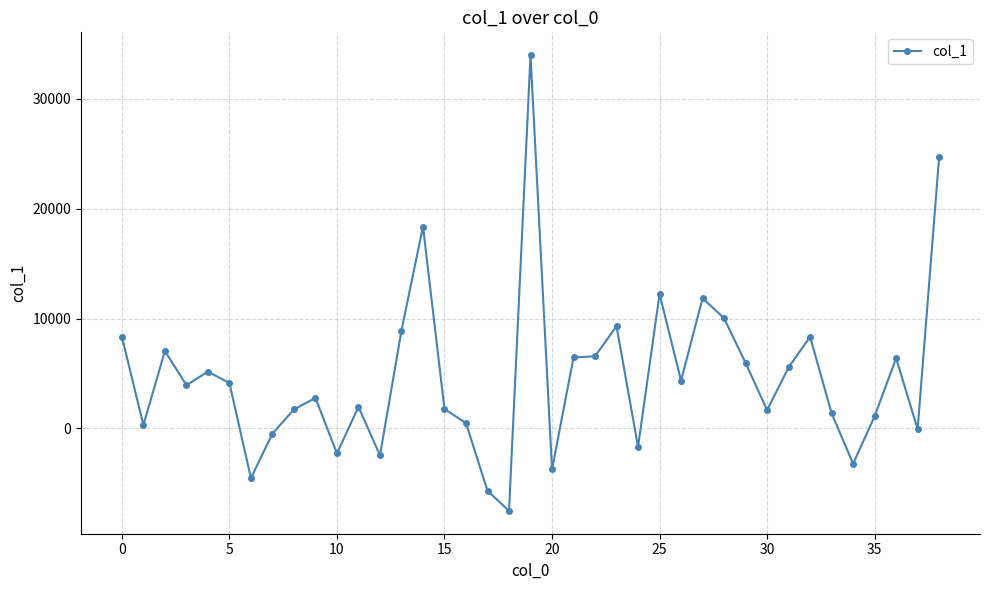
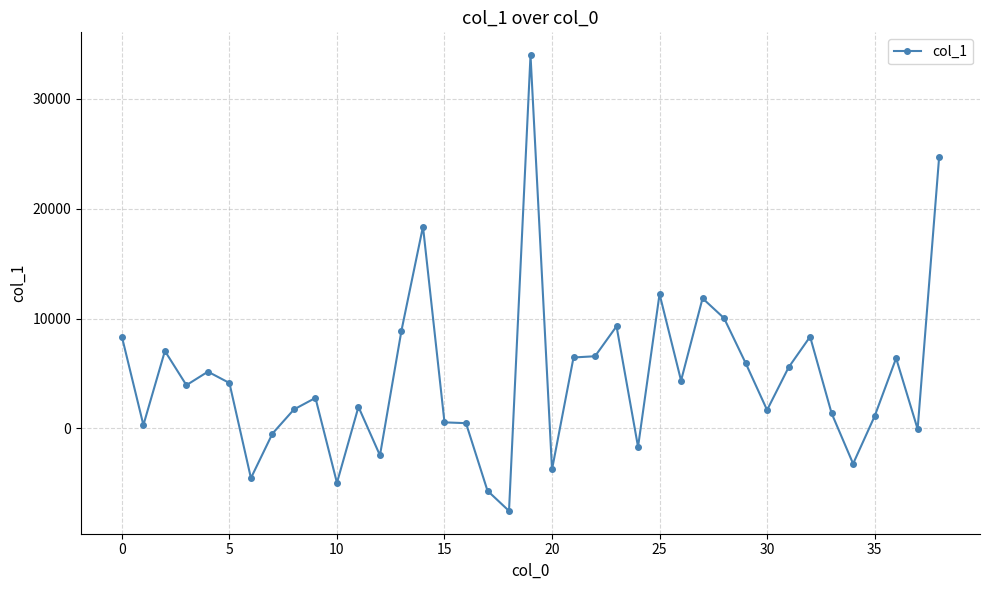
10: -2300 -> -5000
15: 1800 -> 600
